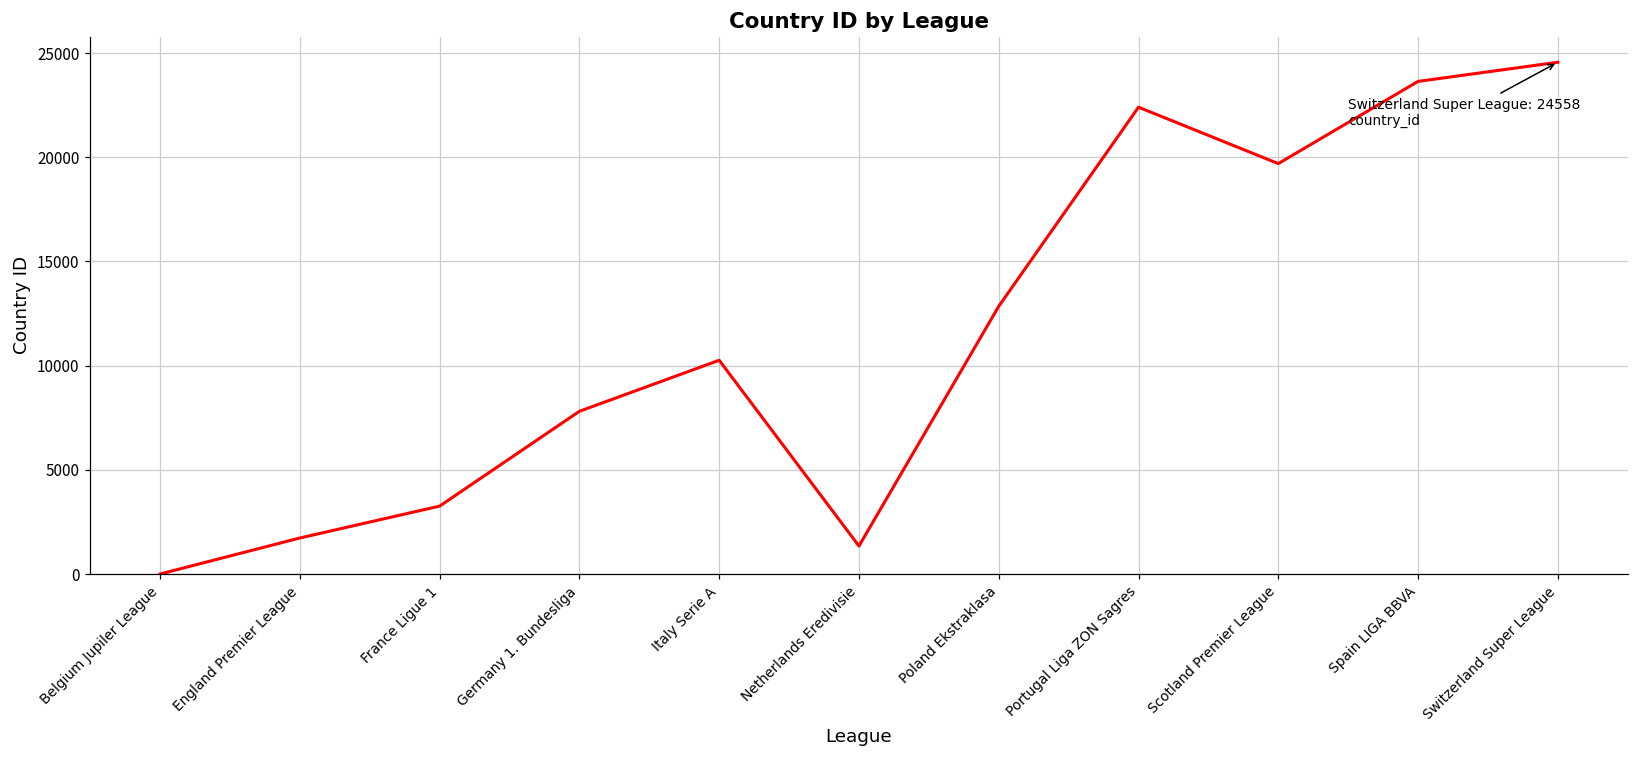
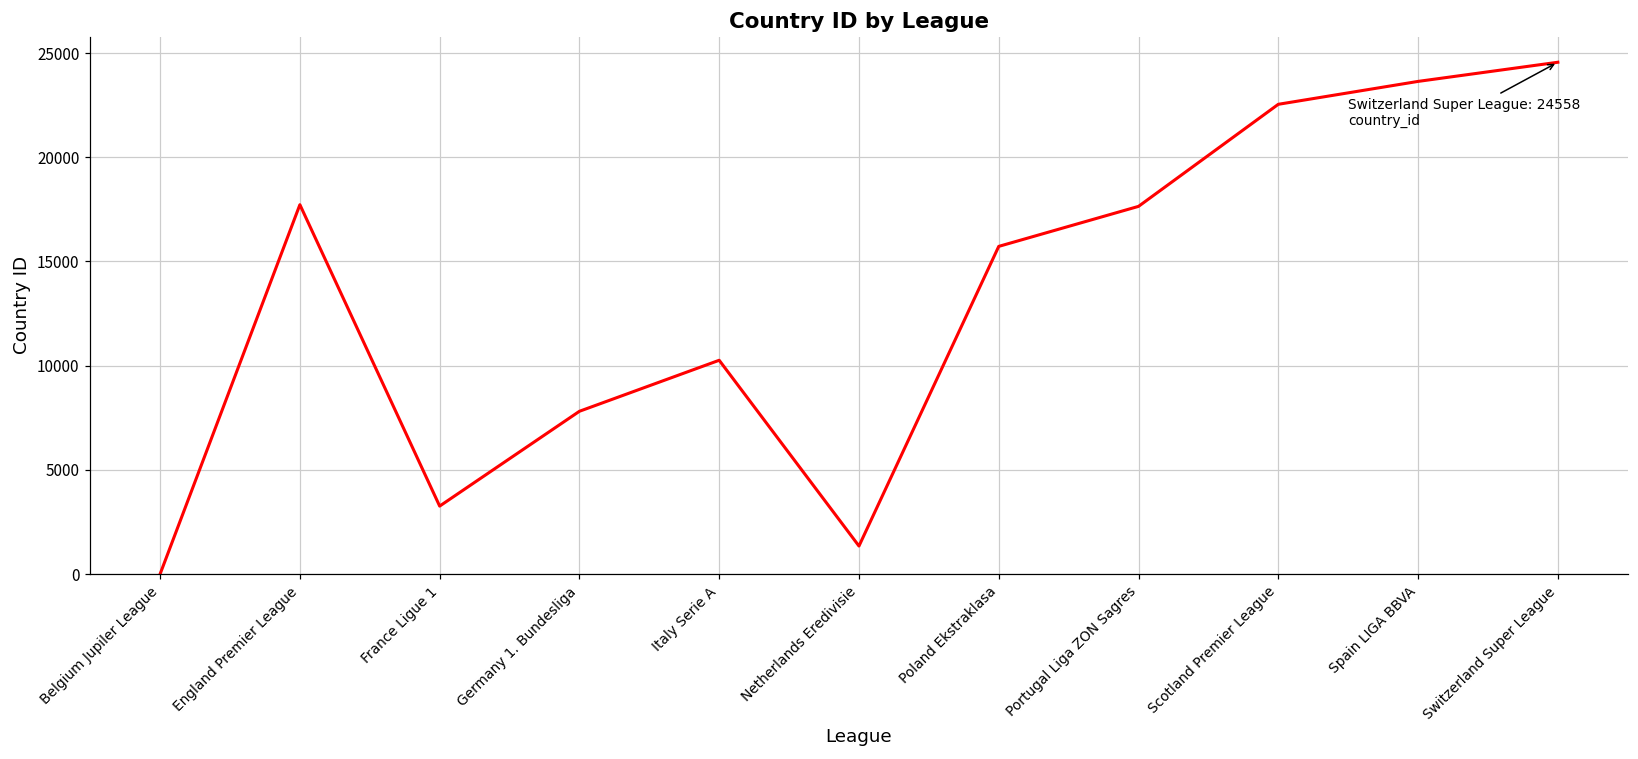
England Premier League: 1700 -> 17700
Poland Ekstraklasa: 12800 -> 15700
Portugal Liga ZON Sagres: 22400 -> 17600
Scotland Premier League: 19700 -> 22500
